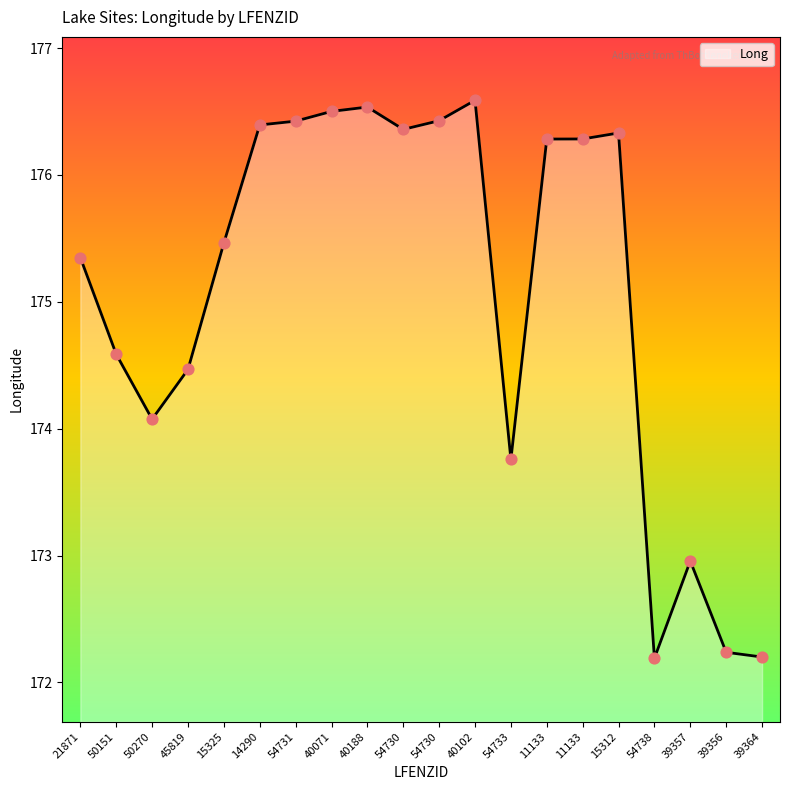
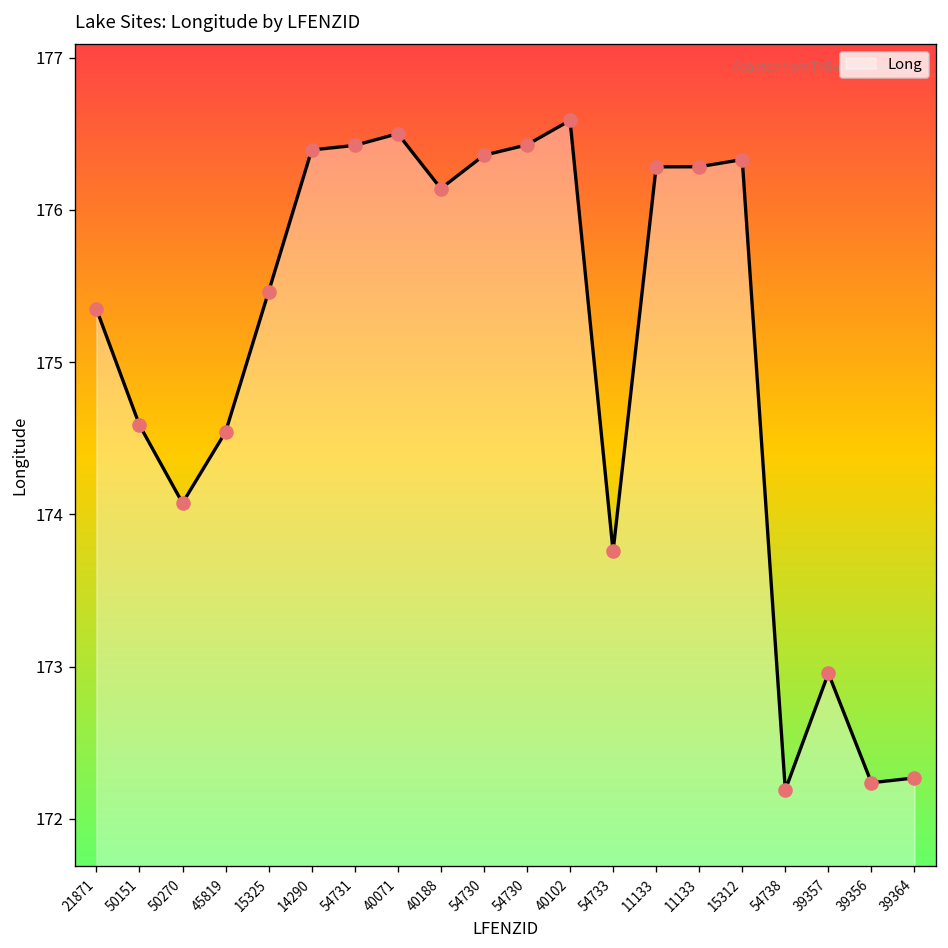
45819: 174.47 -> 174.54
40188: 176.53 -> 176.14
39364: 172.20 -> 172.27
